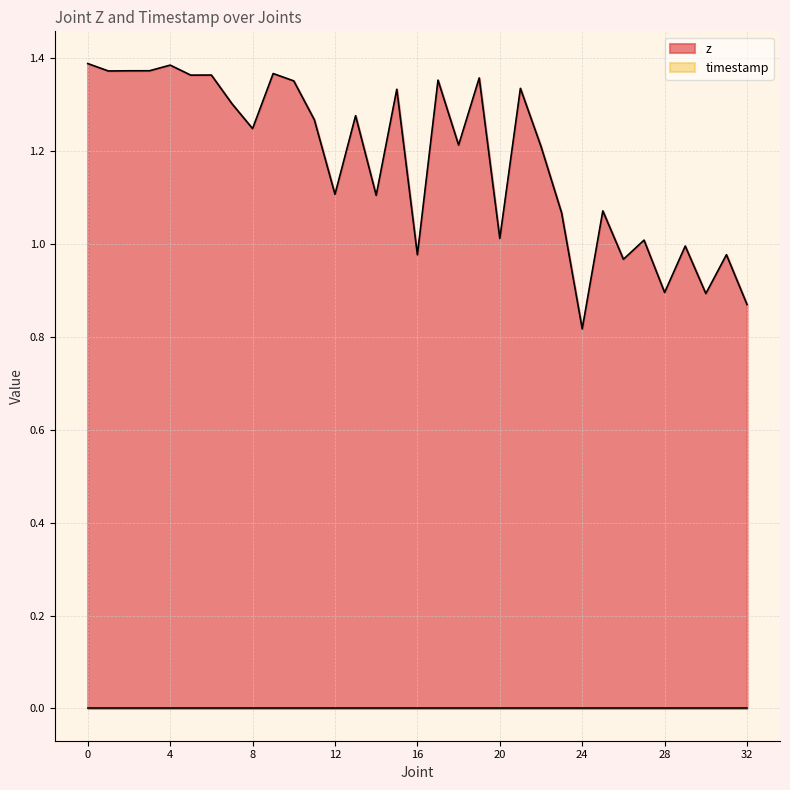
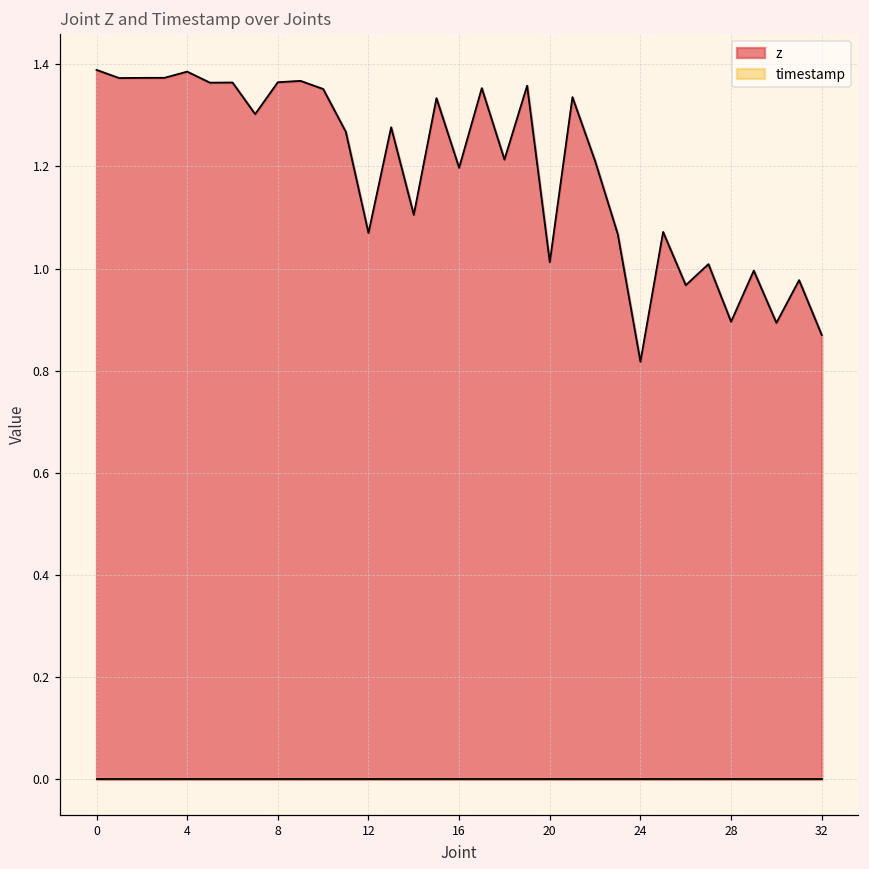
z, 8: 1.25 -> 1.36
z, 12: 1.11 -> 1.07
z, 16: 0.98 -> 1.20
